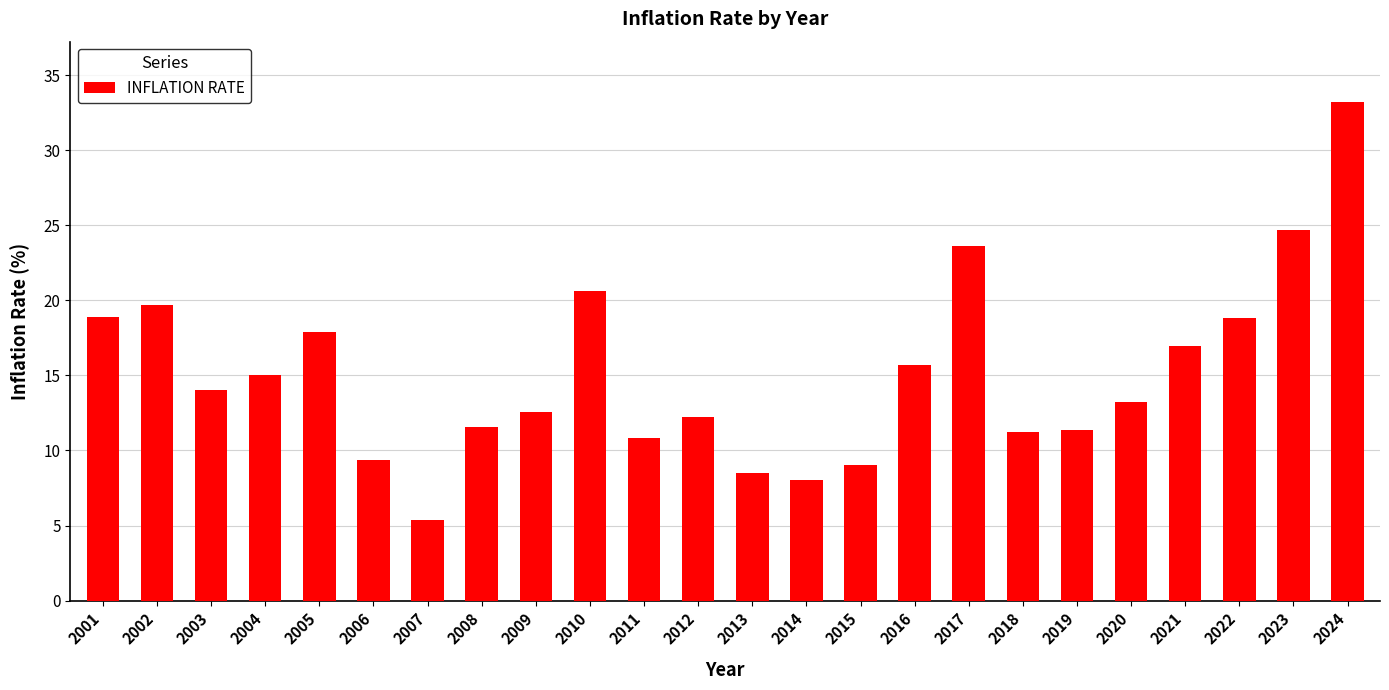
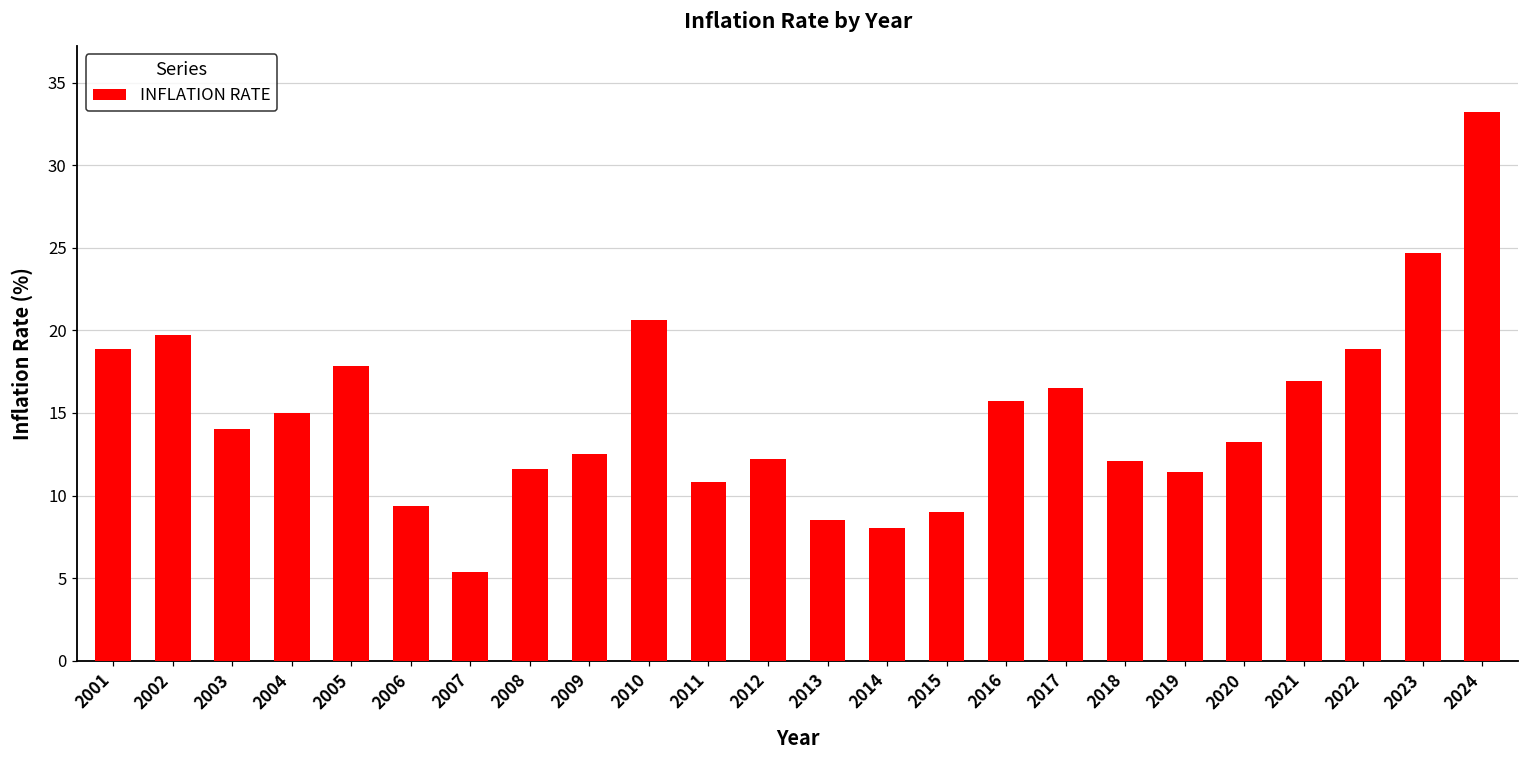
2017: 23.6 -> 16.5
2018: 11.2 -> 12.1
